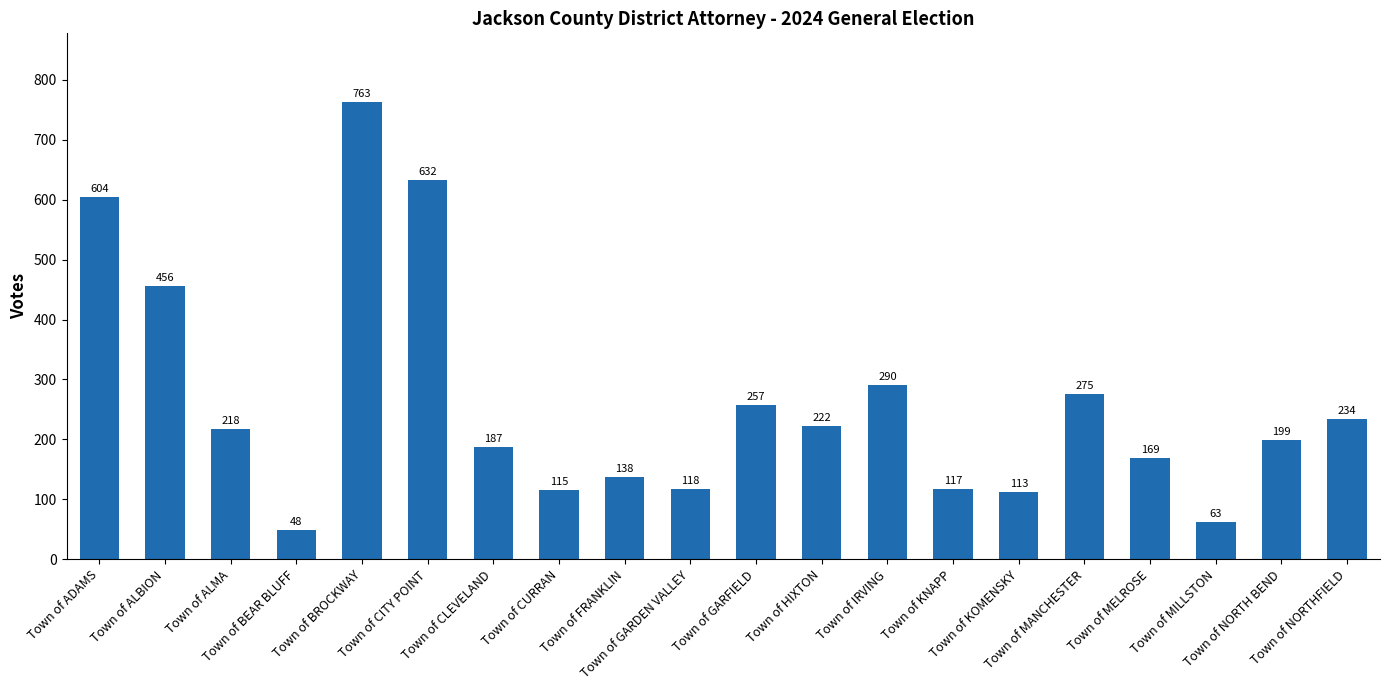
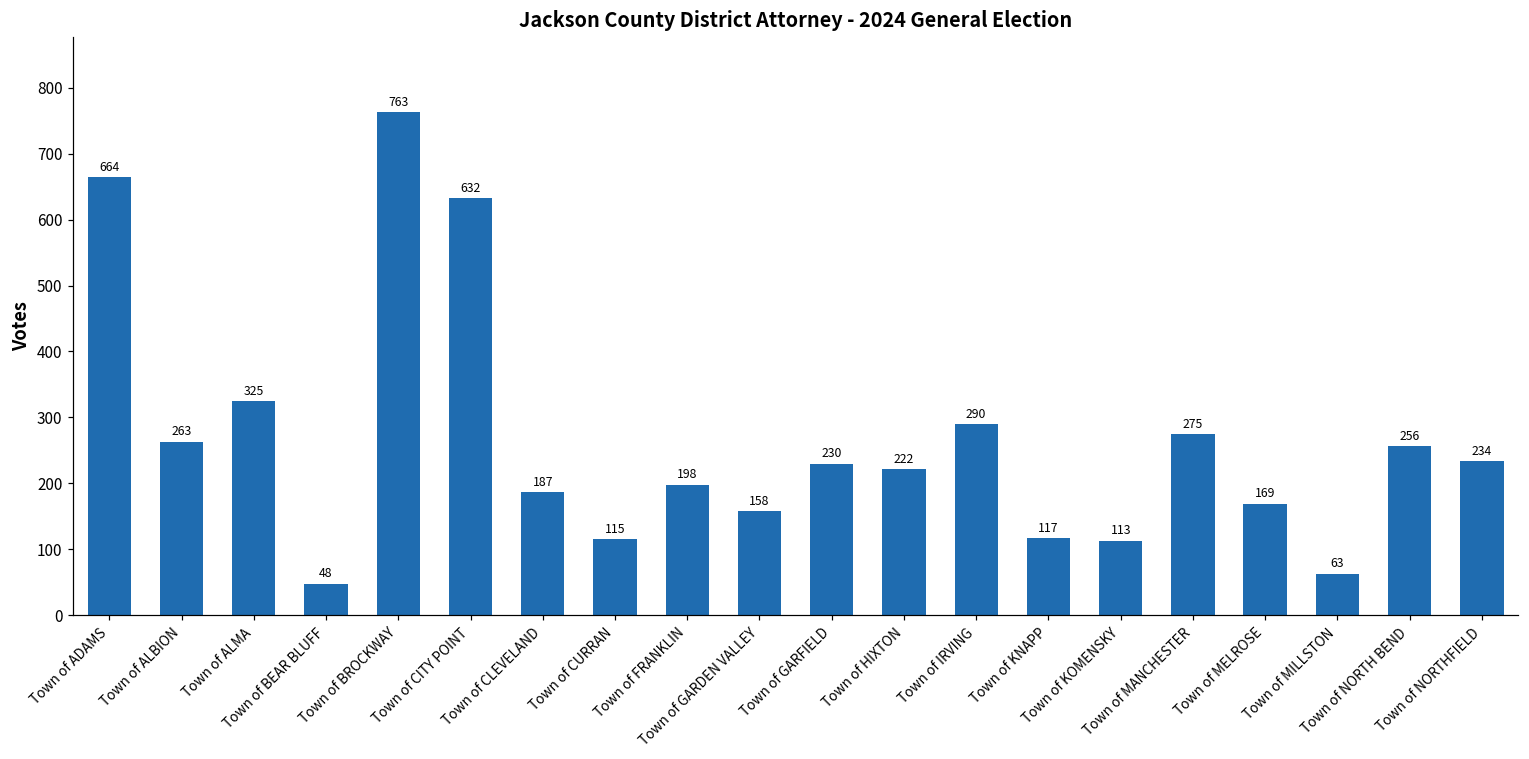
Town of ADAMS: 604 -> 664
Town of ALBION: 456 -> 263
Town of ALMA: 218 -> 325
Town of FRANKLIN: 138 -> 198
Town of GARDEN VALLEY: 118 -> 158
Town of GARFIELD: 257 -> 230
Town of NORTH BEND: 199 -> 256
